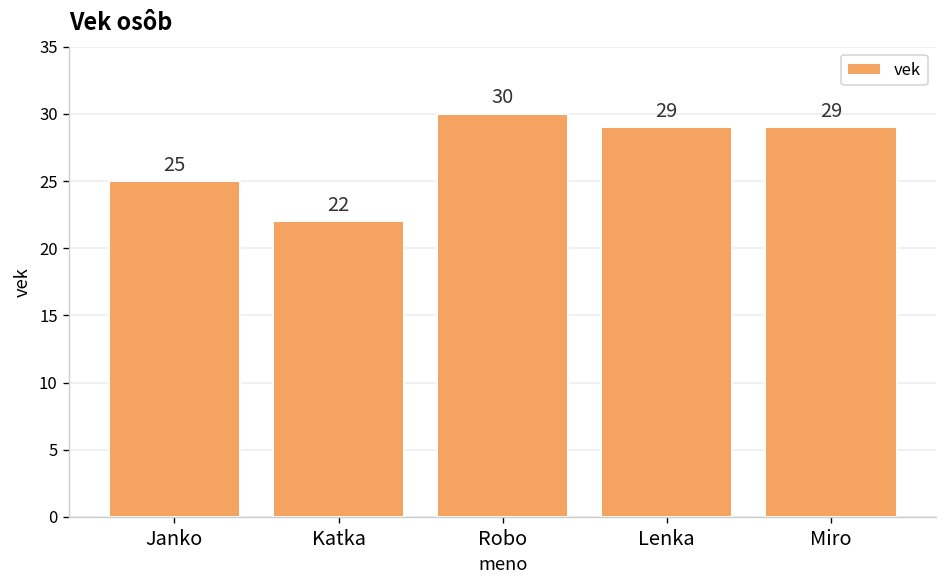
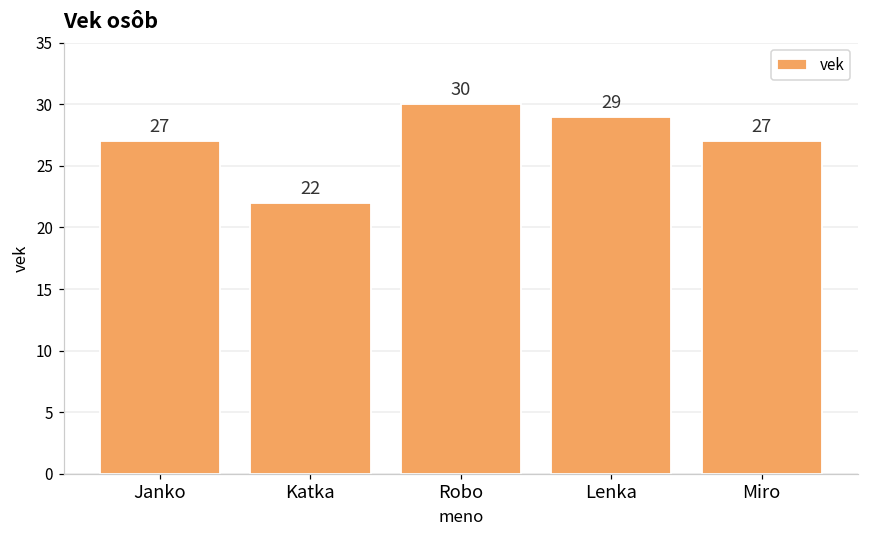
Janko: 25 -> 27
Miro: 29 -> 27
